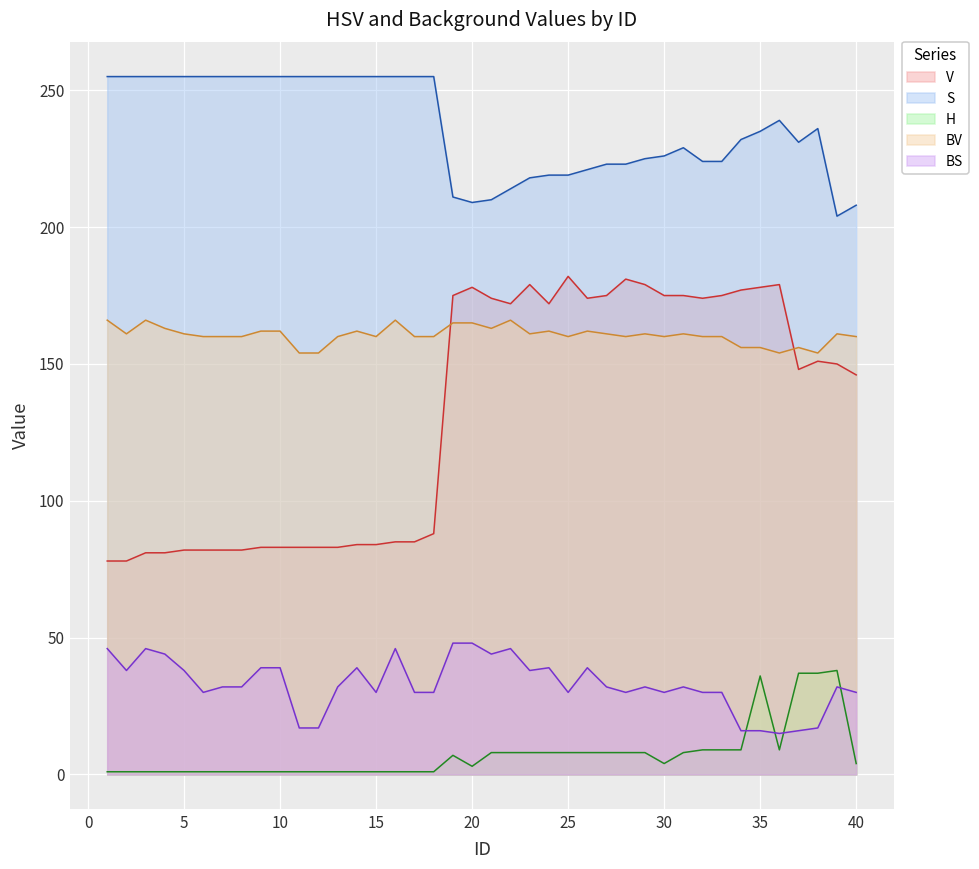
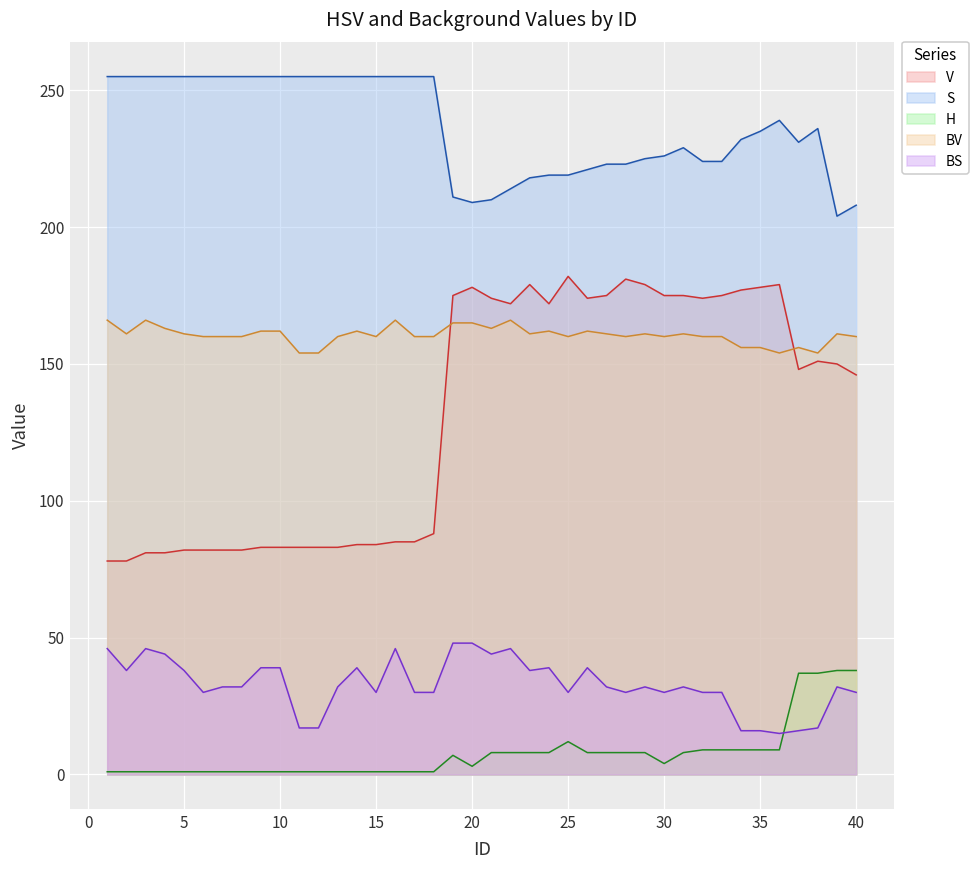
H, 25: 8 -> 12
H, 35: 36 -> 9
H, 40: 4 -> 38
